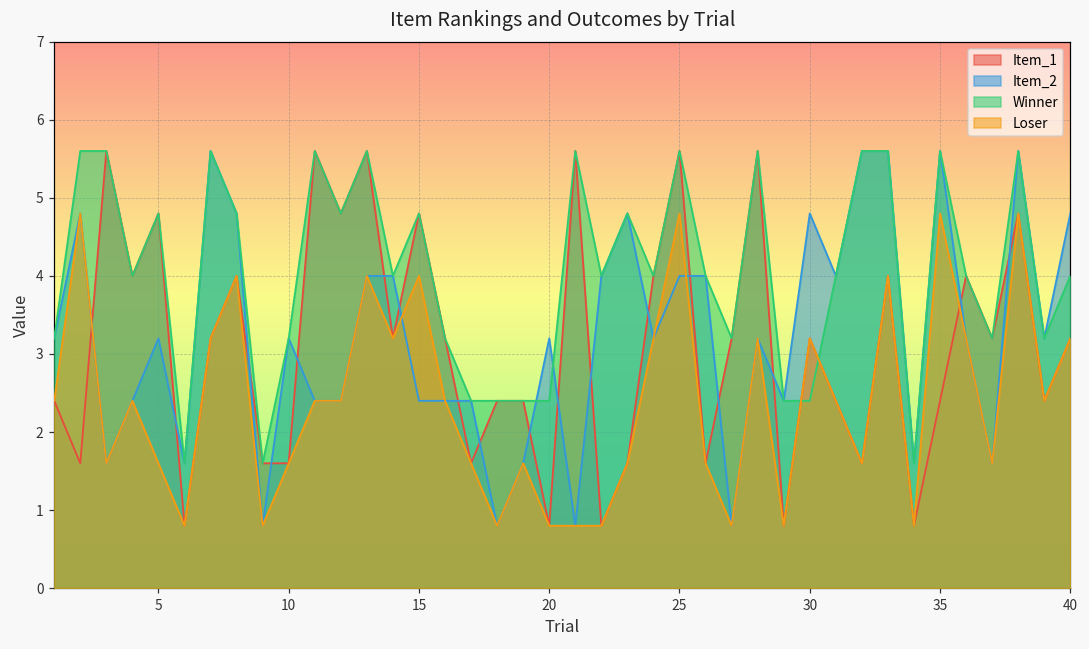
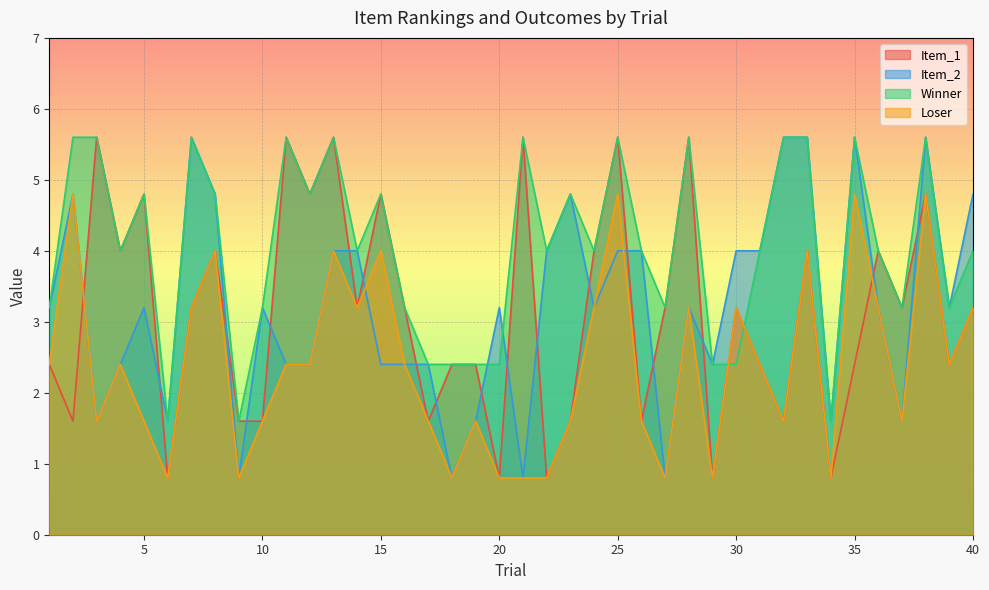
Item_2, 30: 4.8 -> 4.0
